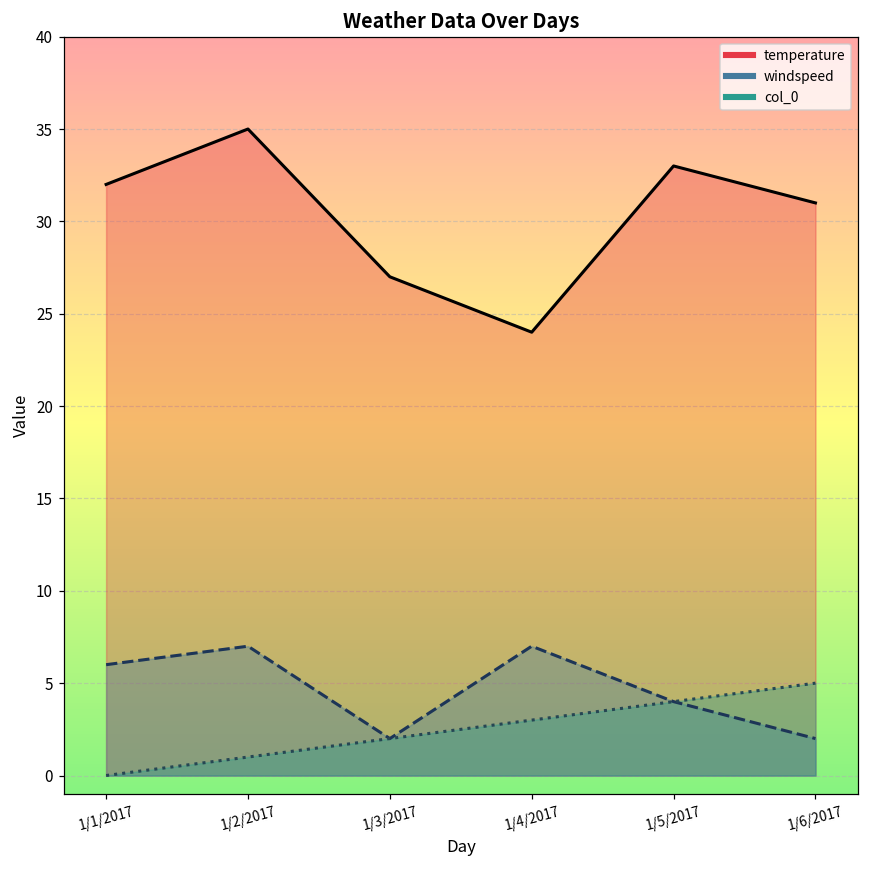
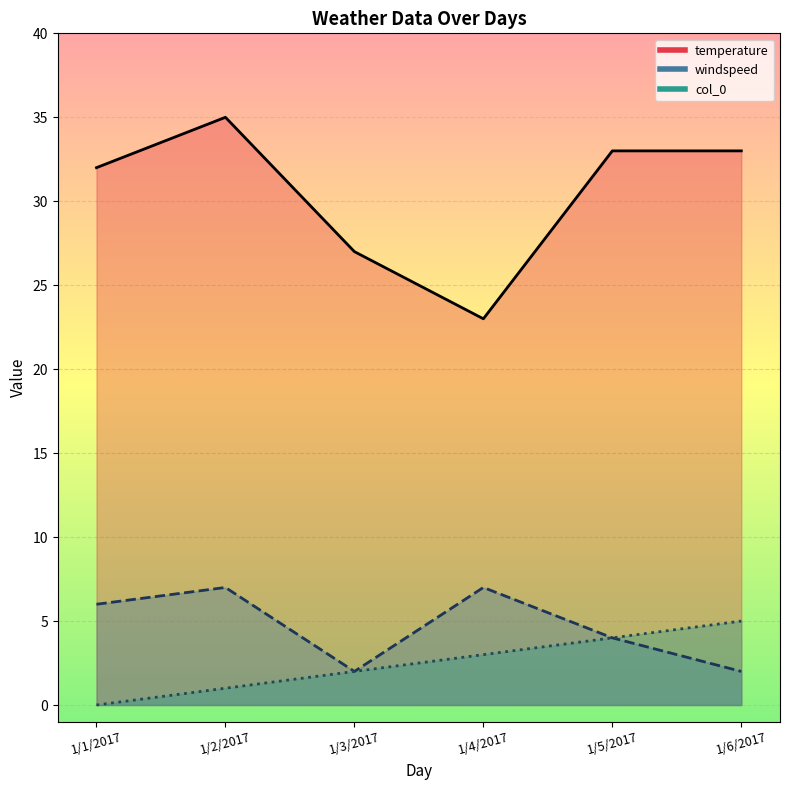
temperature, 1/4/2017: 24 -> 23
temperature, 1/6/2017: 31 -> 33
